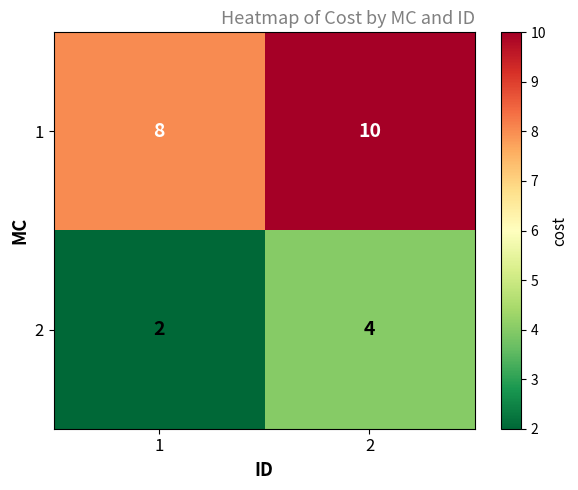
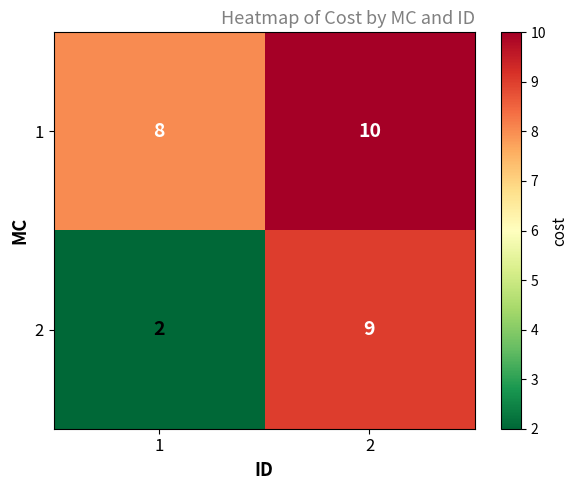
2, 2: 4 -> 9
